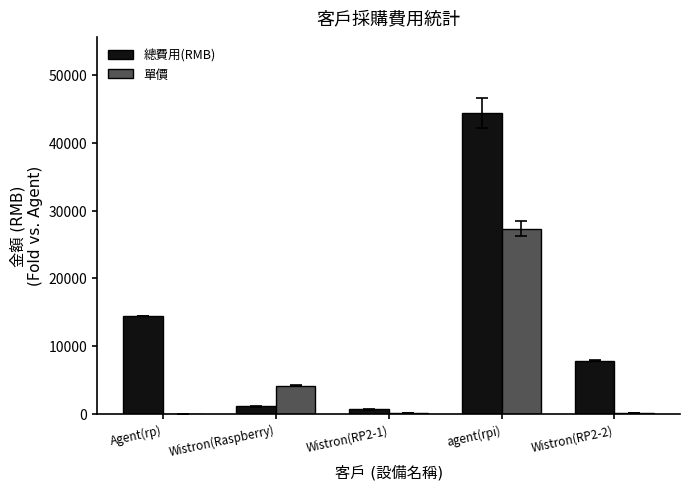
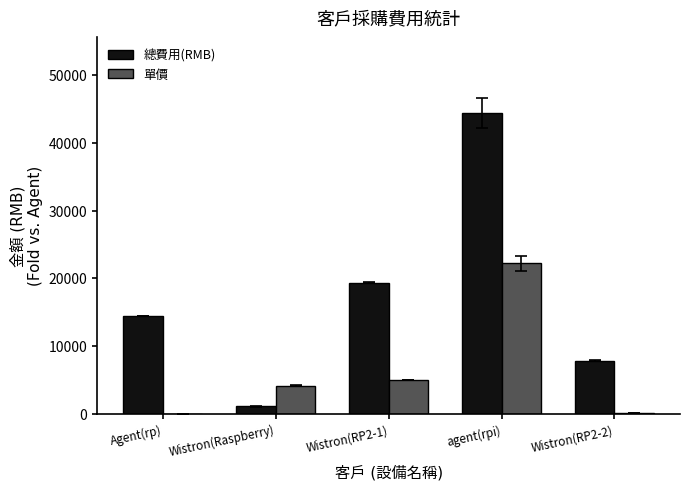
總費用(RMB), Wistron(RP2-1): 1000 -> 19000
單價, Wistron(RP2-1): 0 -> 5000
單價, agent(rpi): 27000 -> 22000
